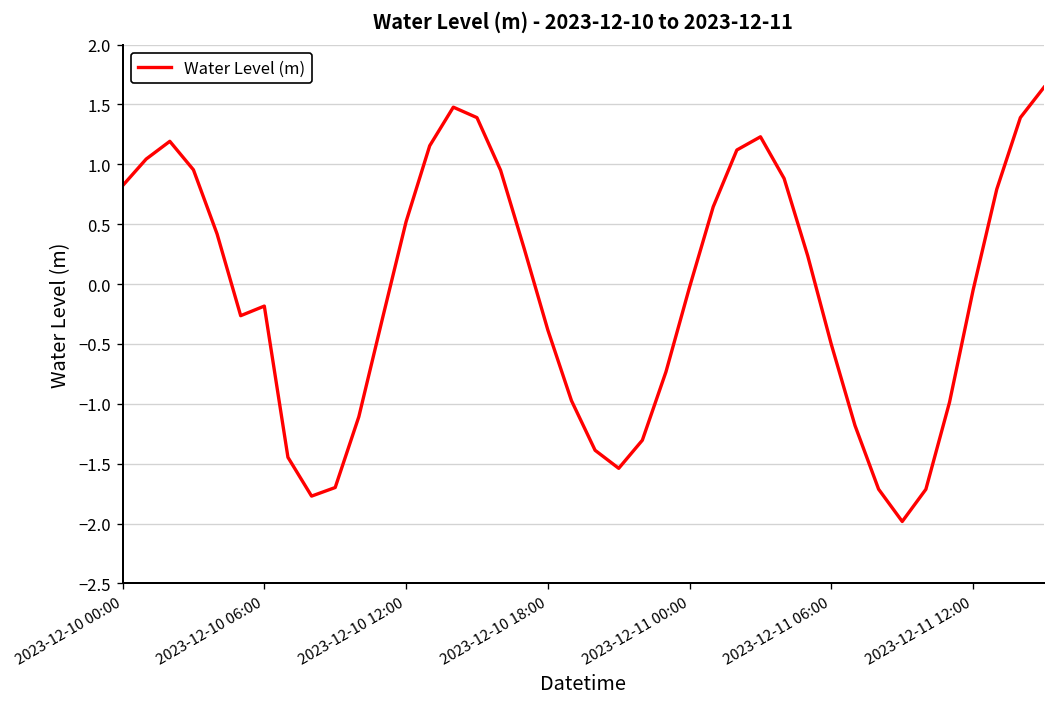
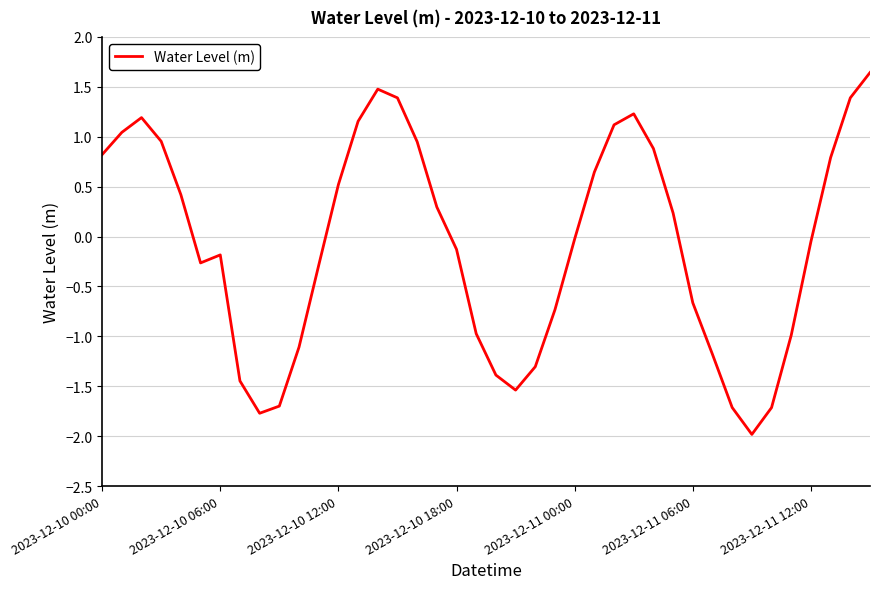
2023-12-10 18:00: -0.4 -> -0.1
2023-12-11 06:00: -0.5 -> -0.7
